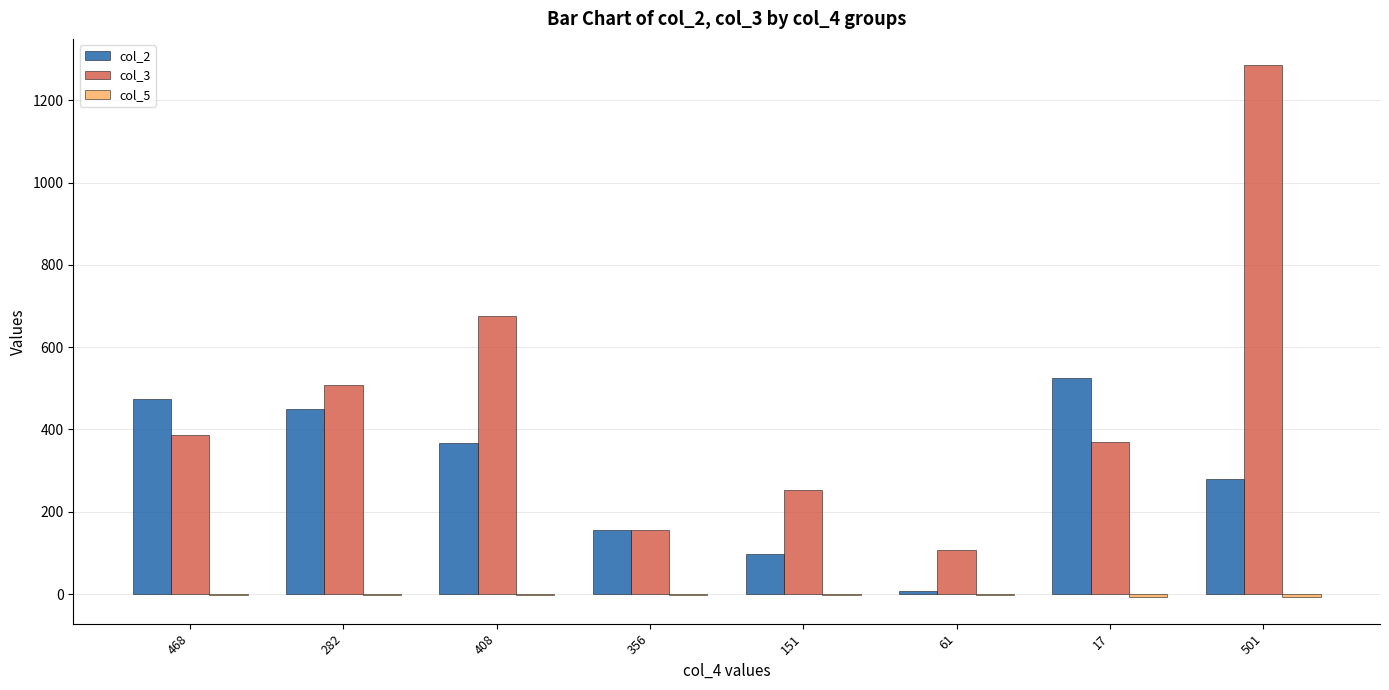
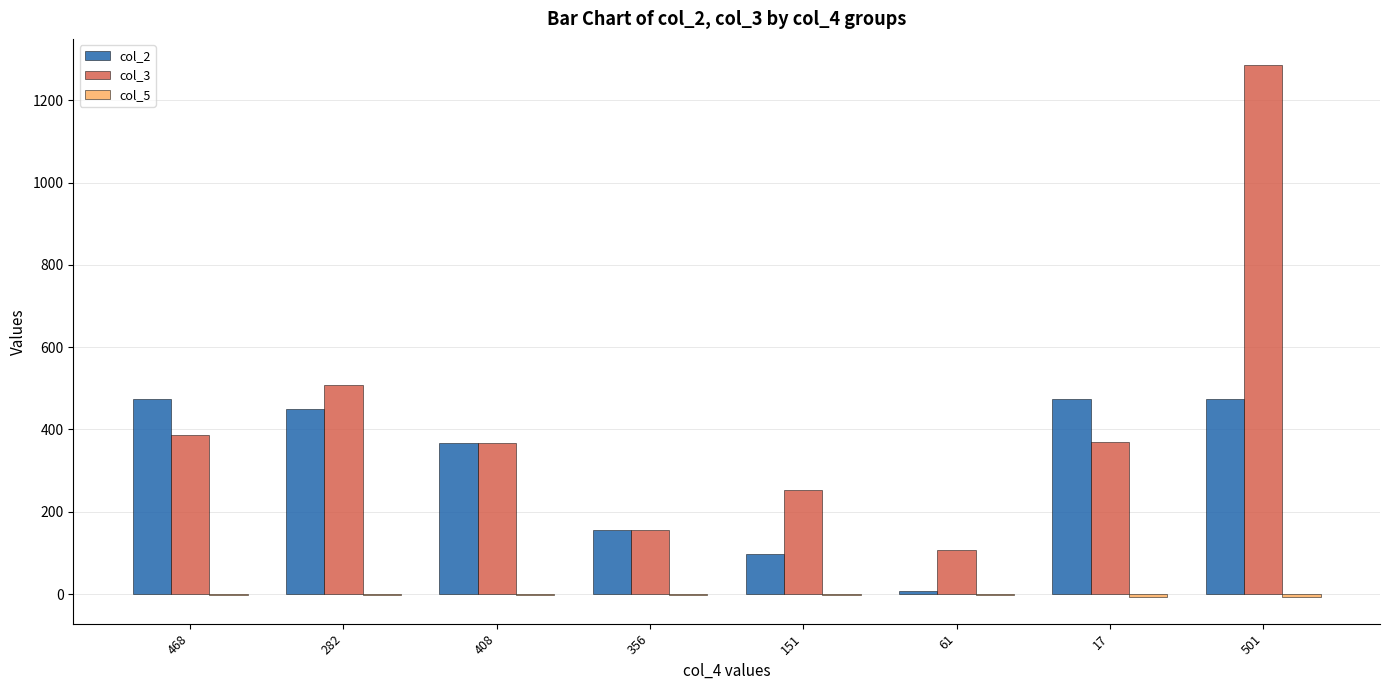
col_3, 408: 680 -> 370
col_2, 17: 520 -> 470
col_2, 501: 280 -> 470
